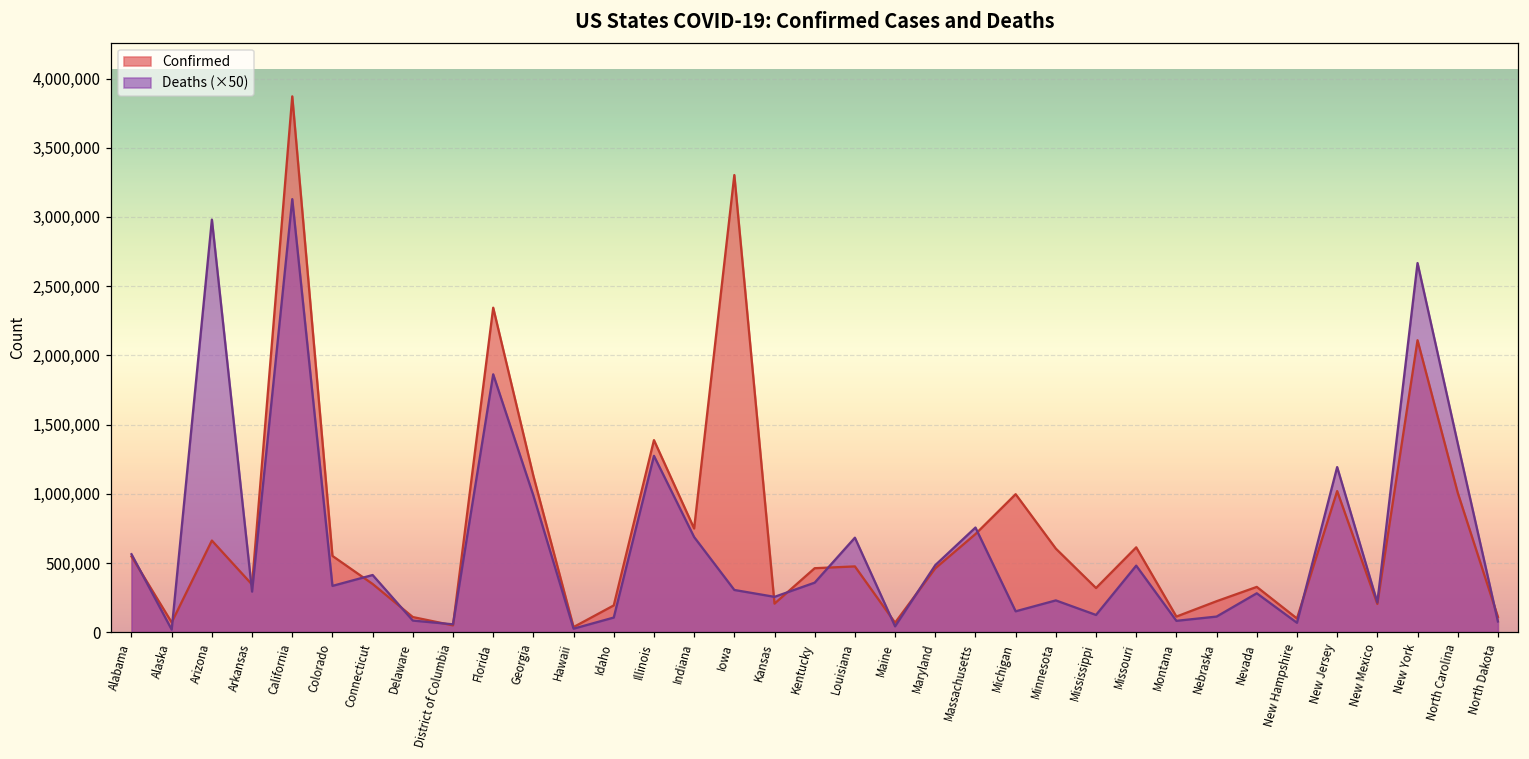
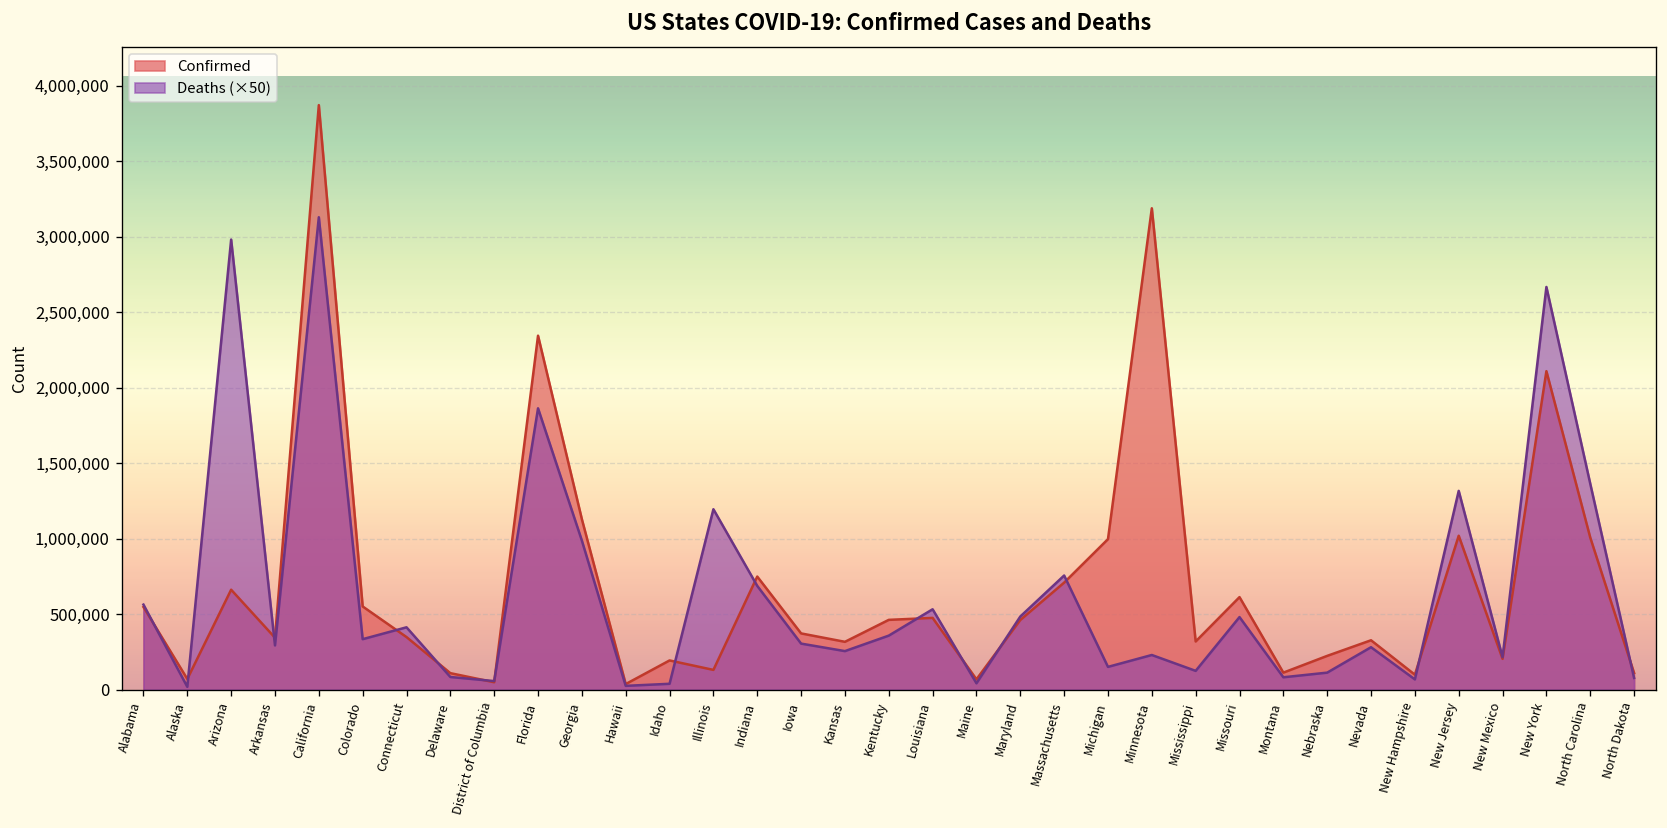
Deaths (×50), Idaho: 110,000 -> 40,000
Confirmed, Illinois: 1,390,000 -> 130,000
Deaths (×50), Illinois: 1,270,000 -> 1,200,000
Confirmed, Iowa: 3,300,000 -> 370,000
Confirmed, Kansas: 210,000 -> 320,000
Deaths (×50), Louisiana: 680,000 -> 530,000
Confirmed, Minnesota: 600,000 -> 3,190,000
Deaths (×50), New Jersey: 1,190,000 -> 1,320,000
